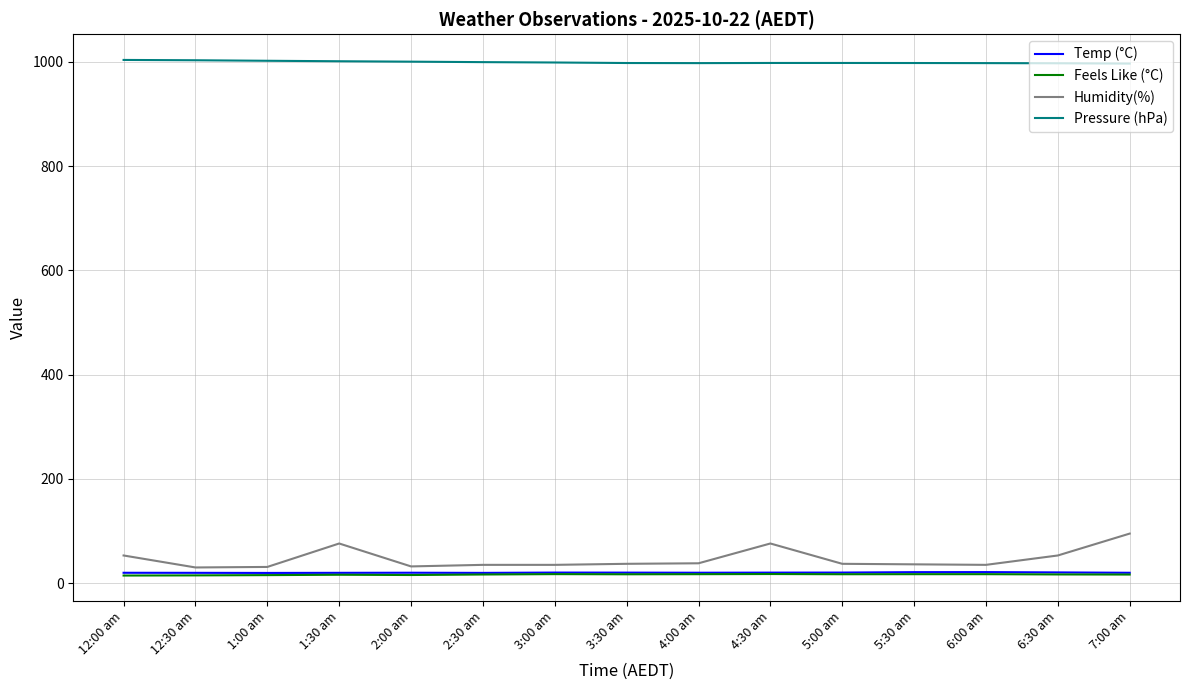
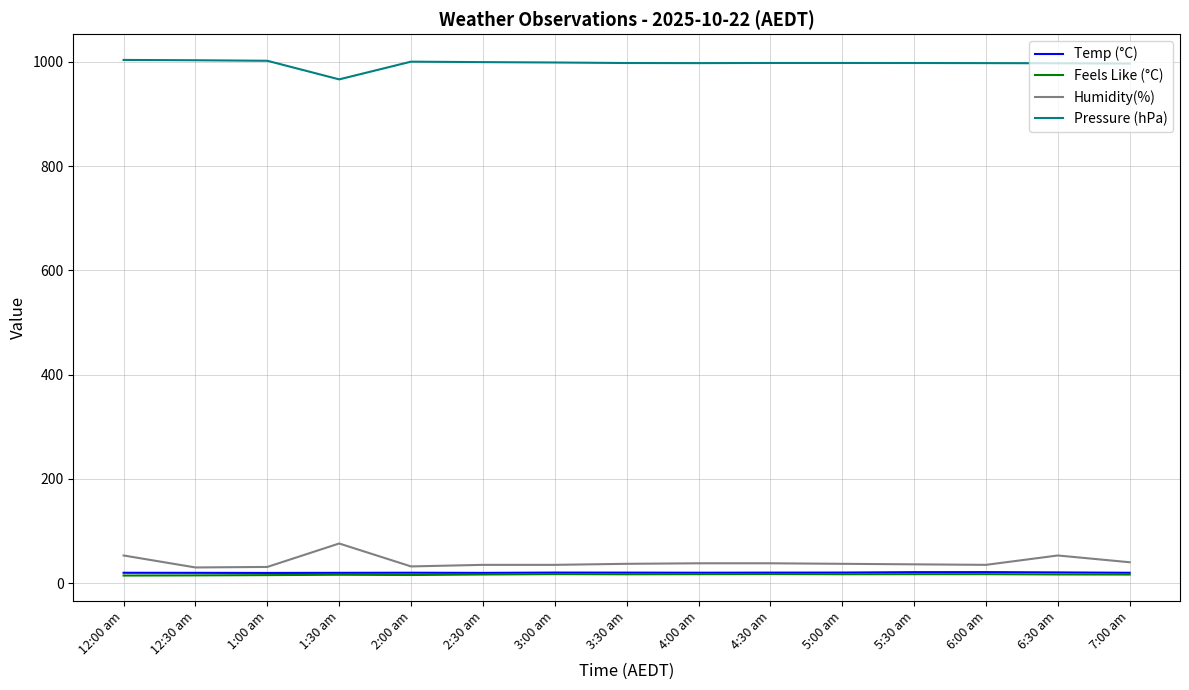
Pressure (hPa), 1:30 am: 1000 -> 970
Humidity(%), 4:30 am: 80 -> 40
Humidity(%), 7:00 am: 100 -> 40
